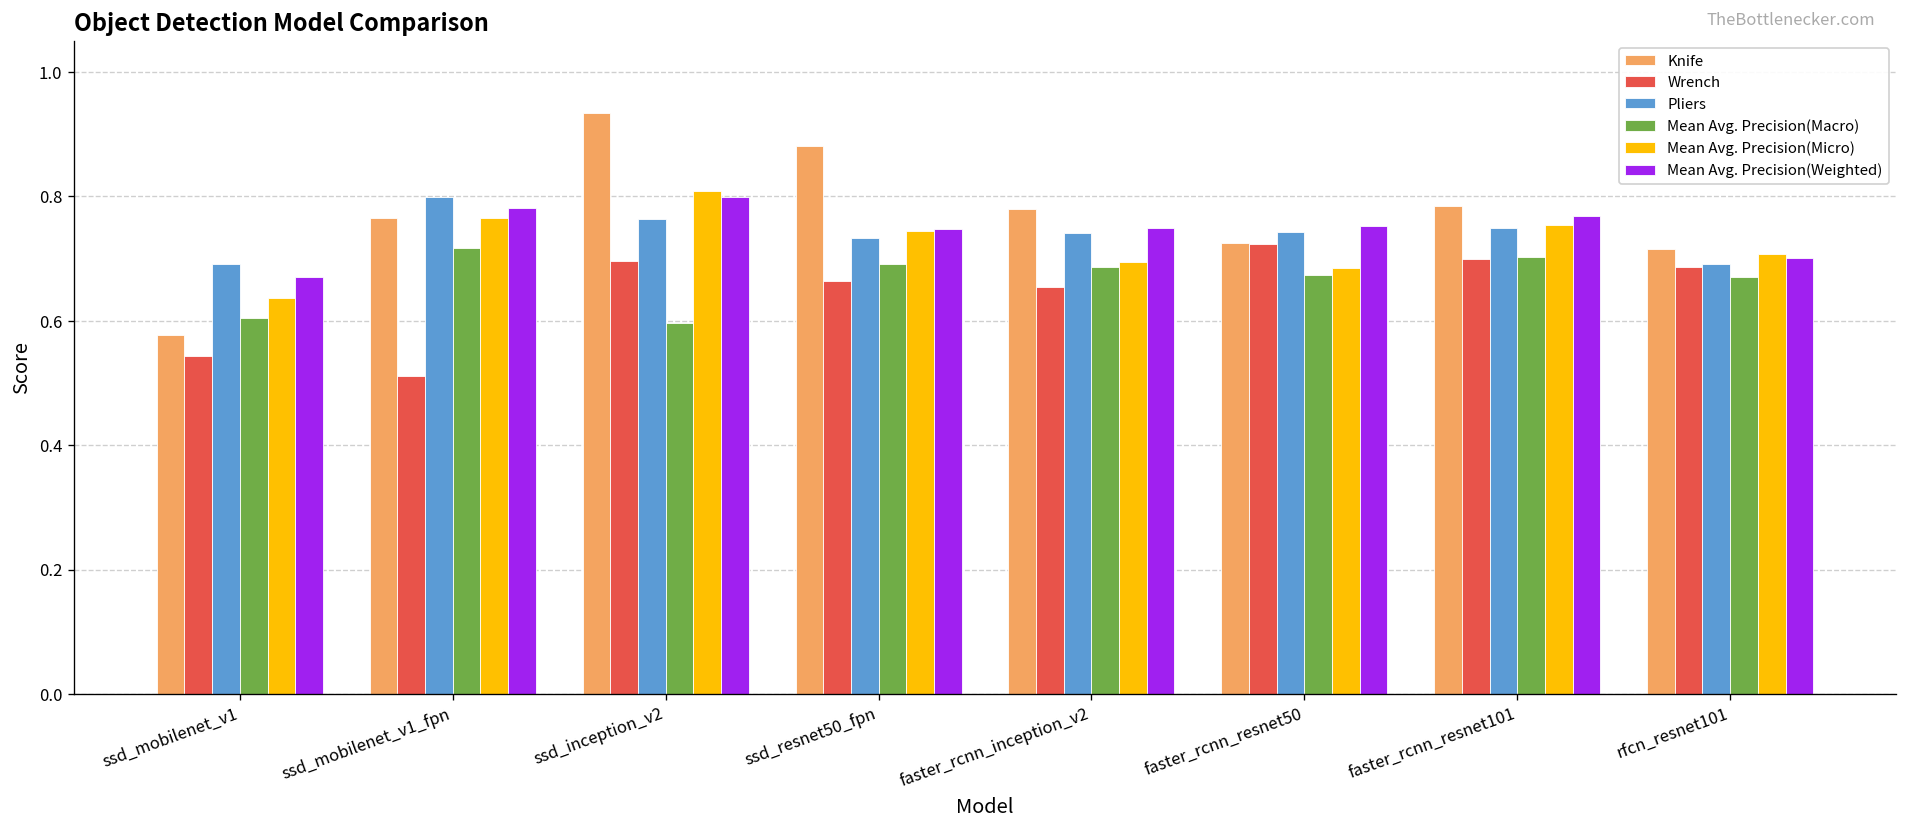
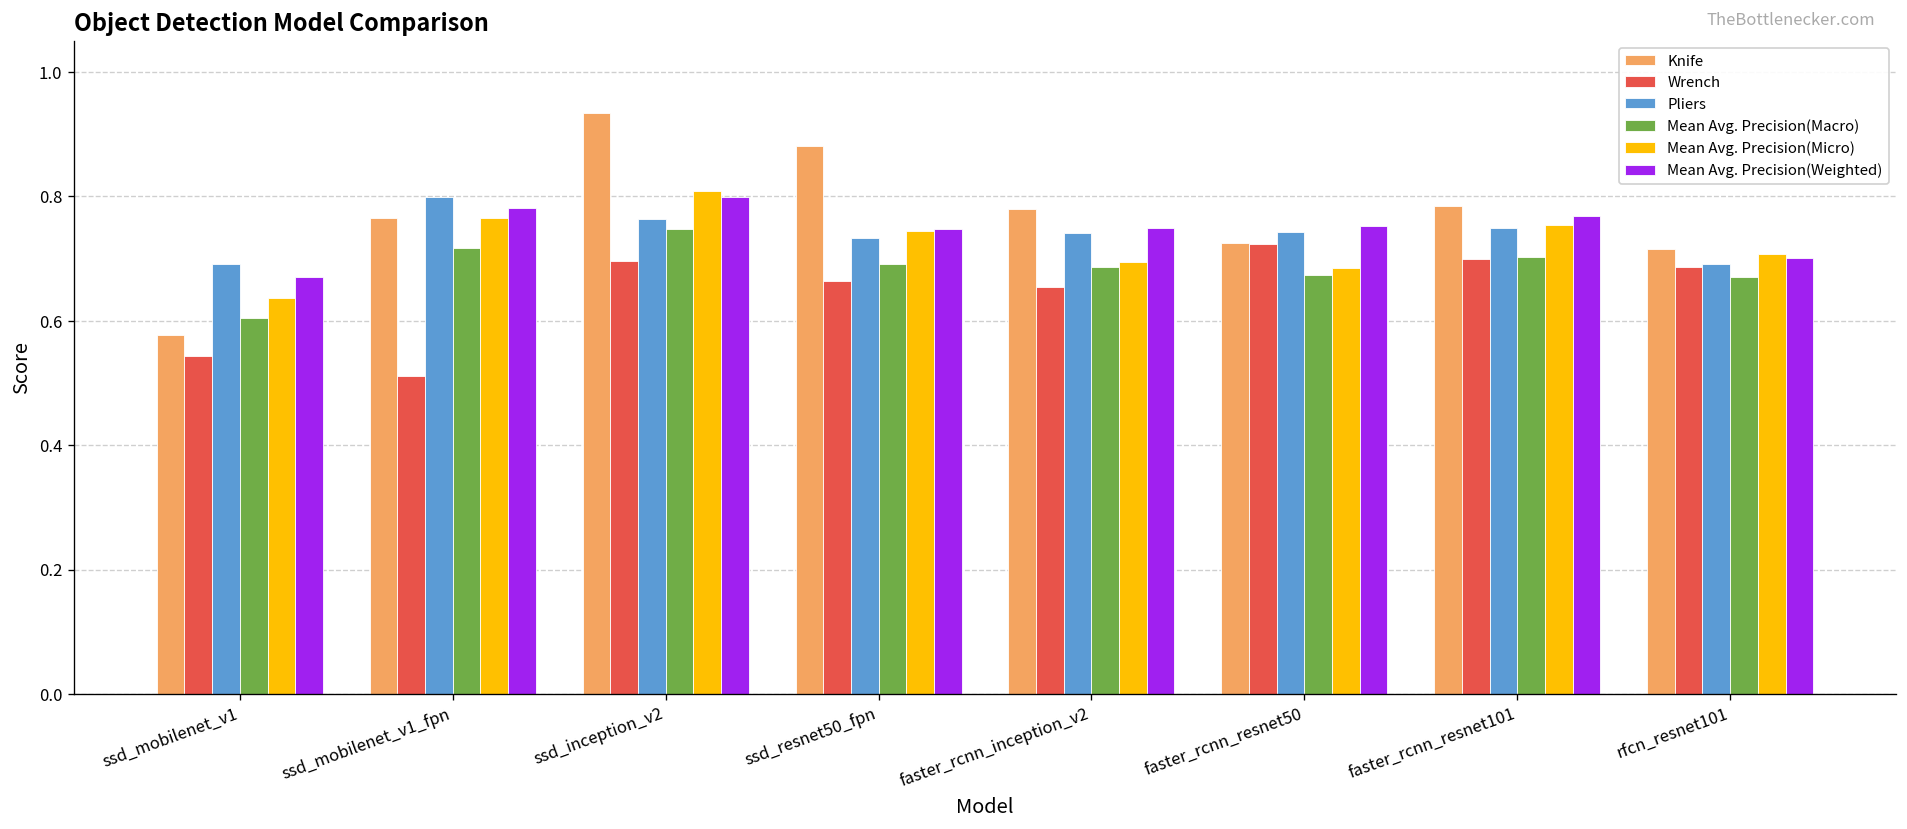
Mean Avg. Precision(Macro), ssd_inception_v2: 0.60 -> 0.75
